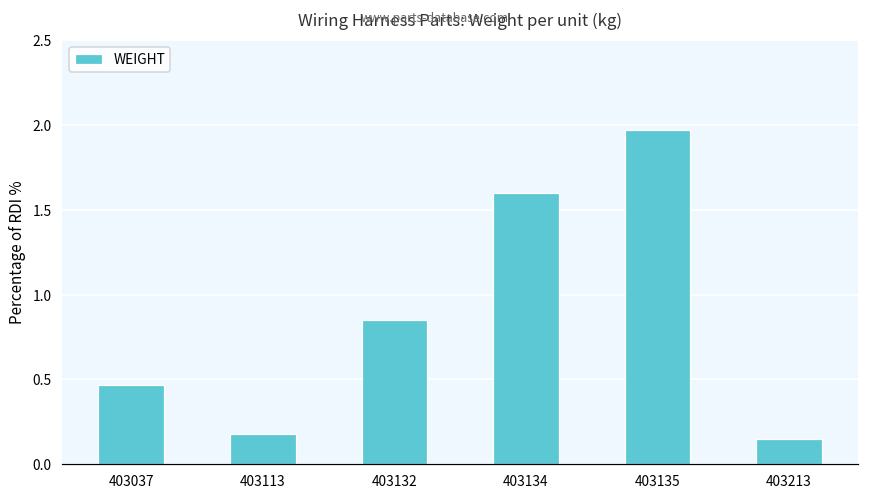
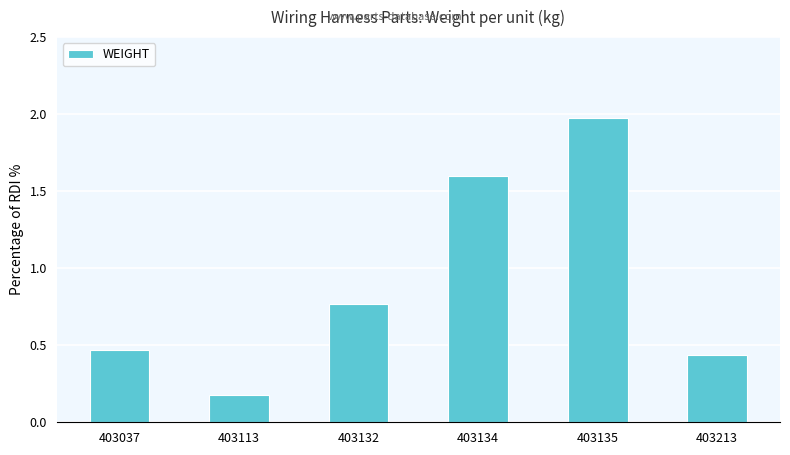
403132: 0.85 -> 0.77
403213: 0.15 -> 0.44
